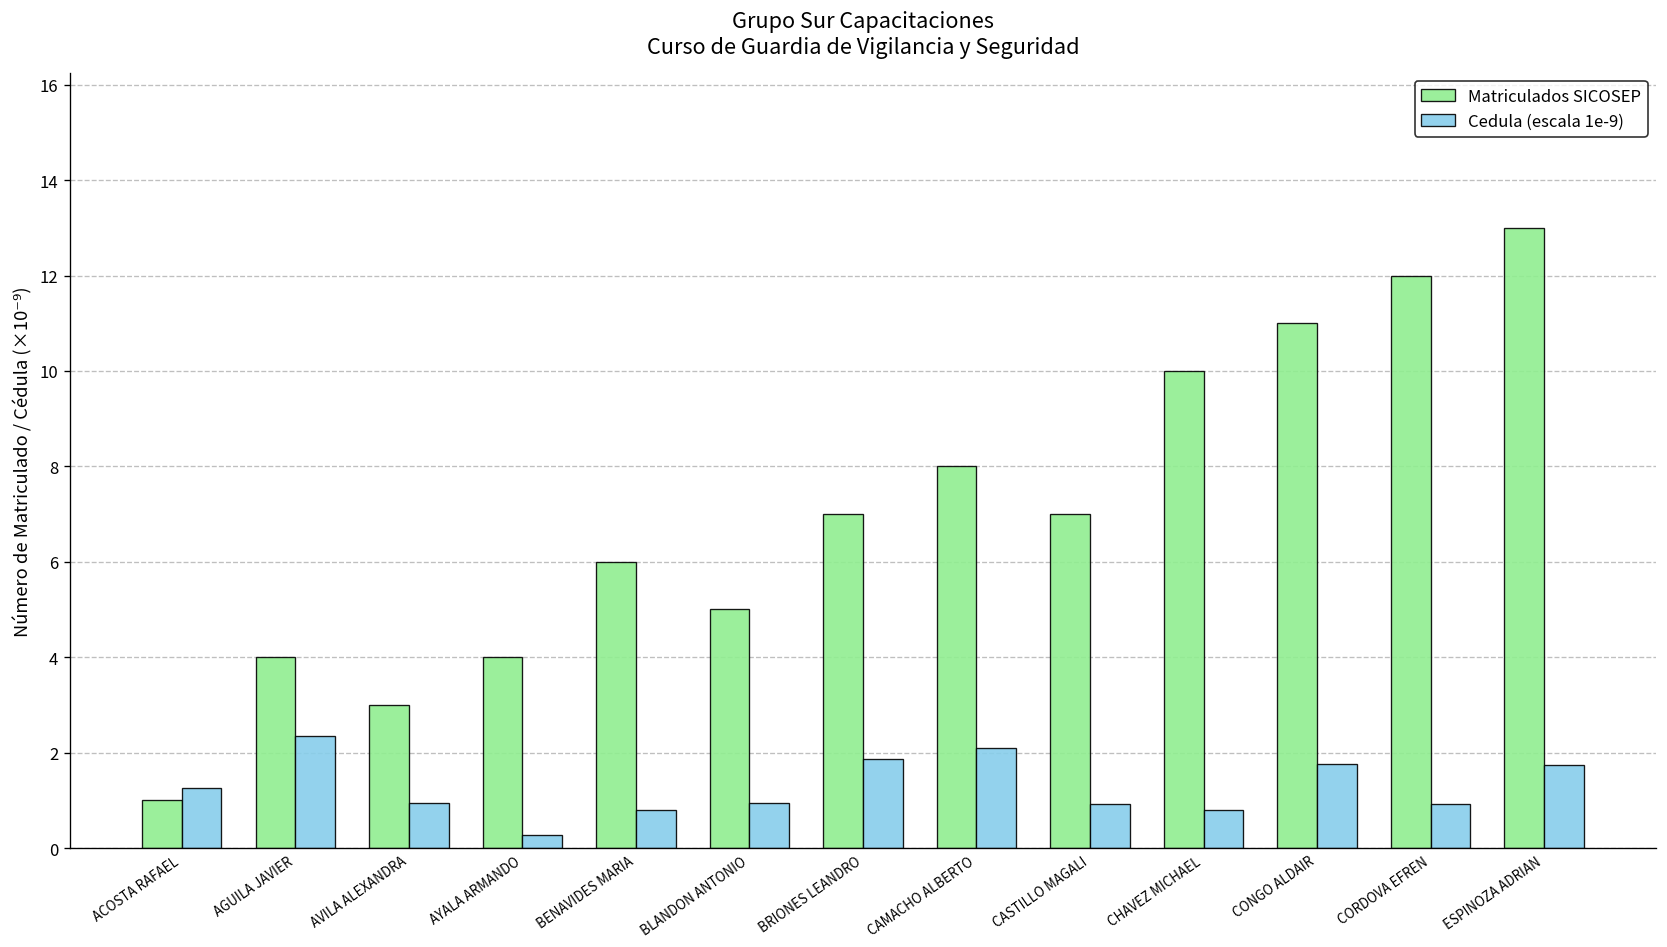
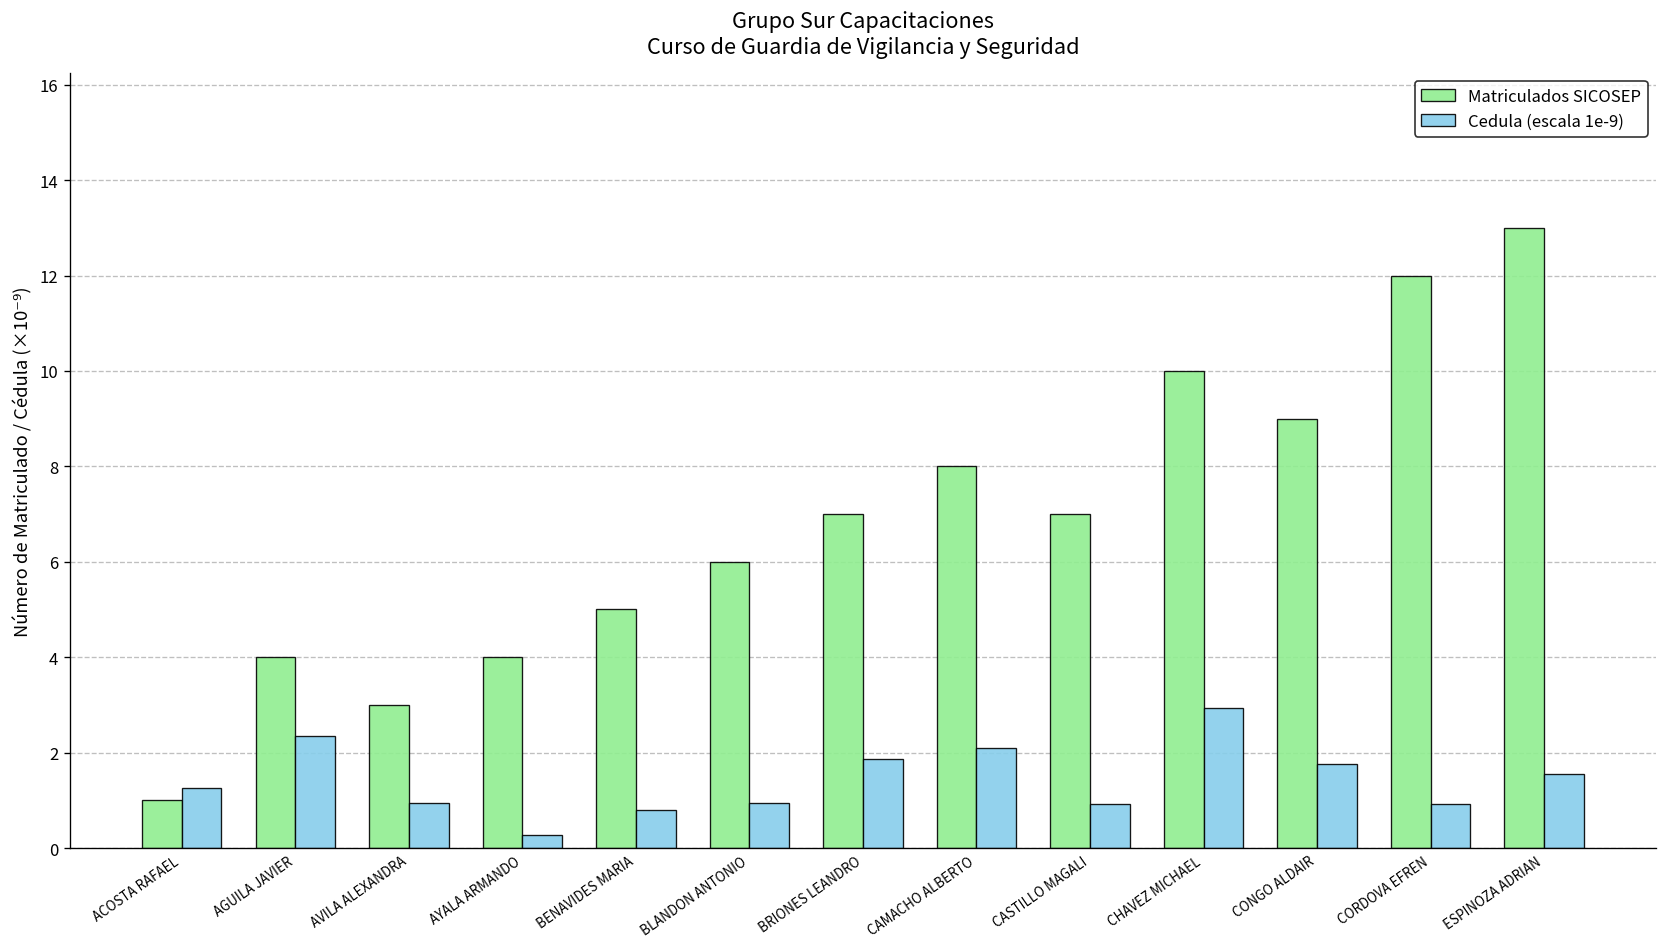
Matriculados SICOSEP, BENAVIDES MARIA: 6 -> 5
Matriculados SICOSEP, BLANDON ANTONIO: 5 -> 6
Cedula (escala 1e-9), CHAVEZ MICHAEL: 0.8 -> 2.9
Matriculados SICOSEP, CONGO ALDAIR: 11 -> 9
Cedula (escala 1e-9), ESPINOZA ADRIAN: 1.8 -> 1.5
